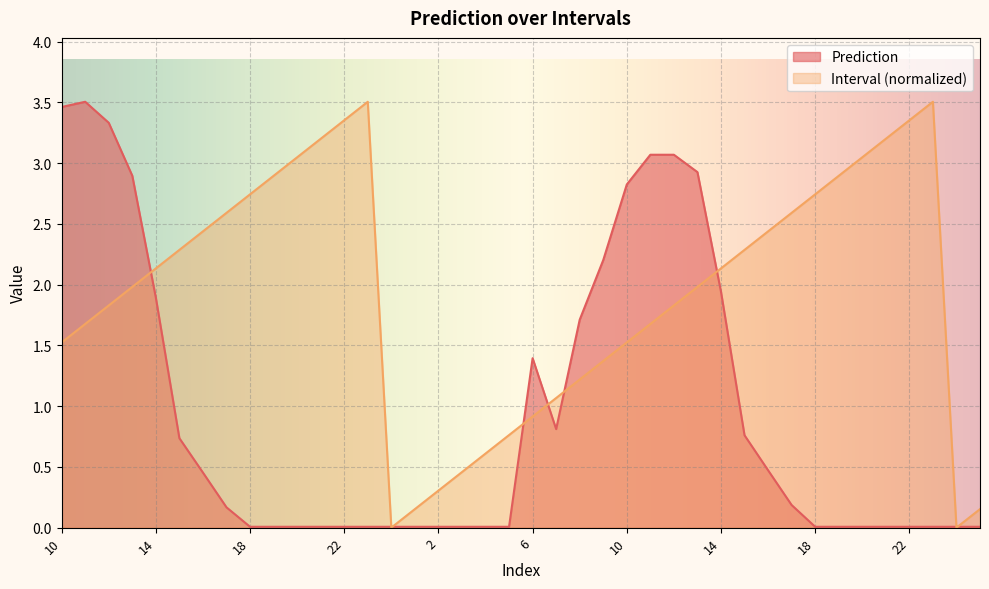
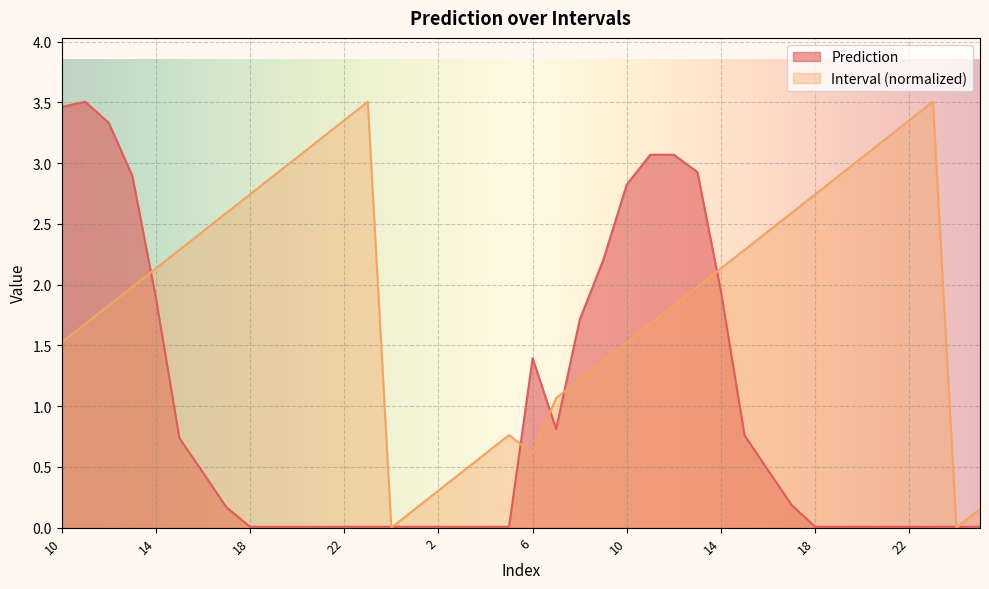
Interval (normalized), 6: 0.91 -> 0.61
